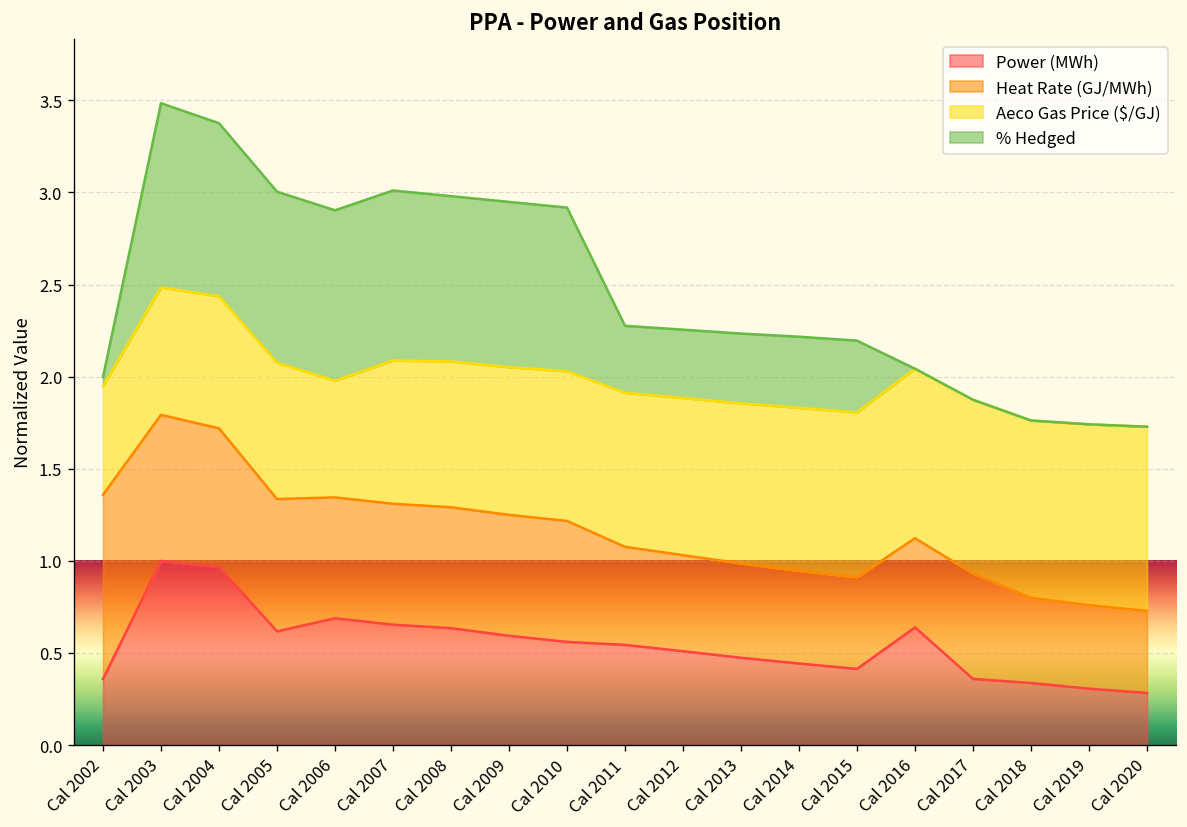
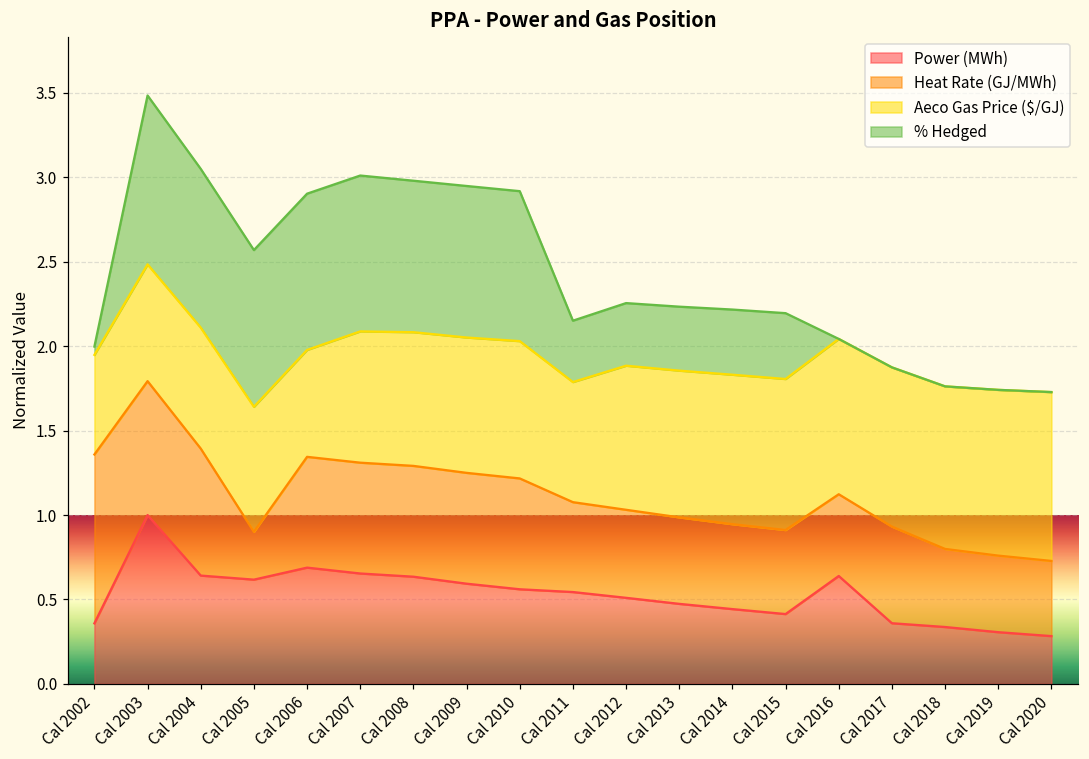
Power (MWh), Cal 2004: 0.97 -> 0.64
Heat Rate (GJ/MWh), Cal 2005: 0.72 -> 0.28
Aeco Gas Price ($/GJ), Cal 2011: 0.84 -> 0.71
